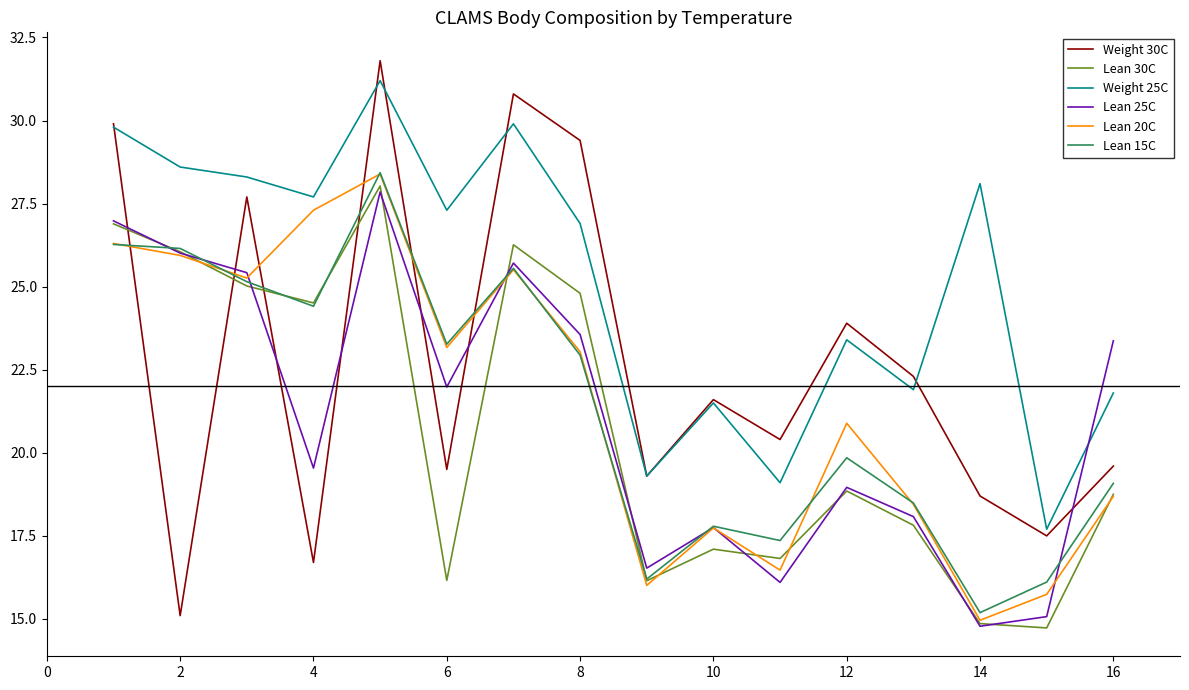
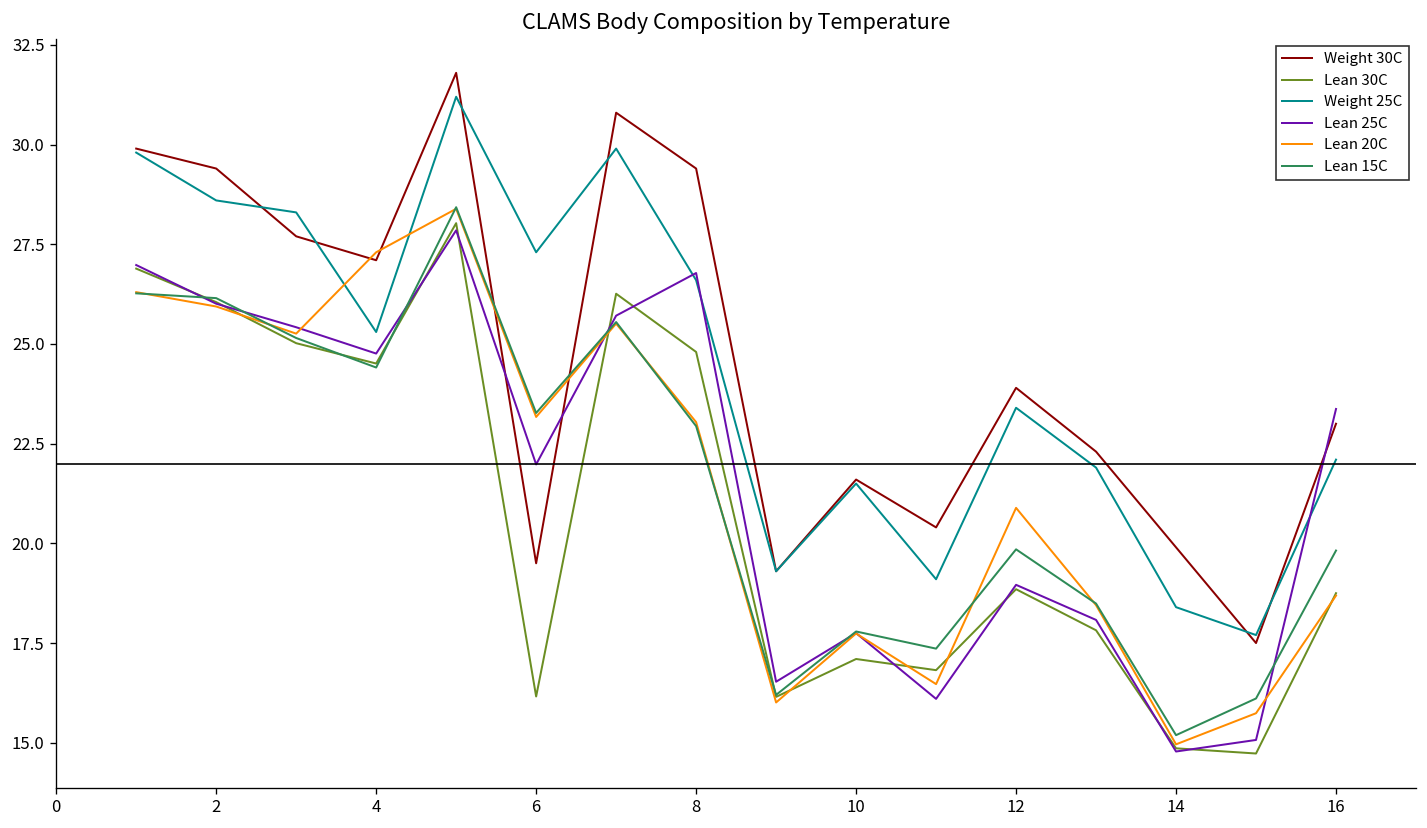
Weight 30C, 2: 15.1 -> 29.4
Weight 30C, 4: 16.7 -> 27.1
Weight 25C, 4: 27.7 -> 25.3
Lean 25C, 4: 19.5 -> 24.8
Weight 25C, 8: 26.9 -> 26.6
Lean 25C, 8: 23.6 -> 26.8
Weight 30C, 14: 18.7 -> 19.9
Weight 25C, 14: 28.1 -> 18.4
Weight 30C, 16: 19.6 -> 23.0
Weight 25C, 16: 21.8 -> 22.1
Lean 15C, 16: 19.1 -> 19.8
